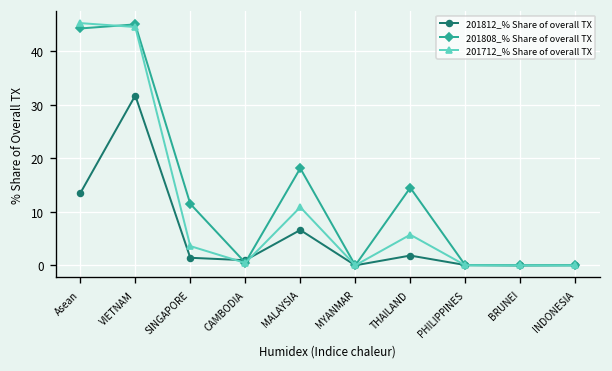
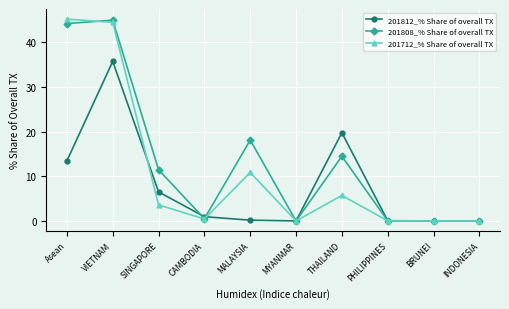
201812_% Share of overall TX, VIETNAM: 32 -> 36
201812_% Share of overall TX, SINGAPORE: 1 -> 7
201812_% Share of overall TX, MALAYSIA: 7 -> 0
201812_% Share of overall TX, THAILAND: 2 -> 20
